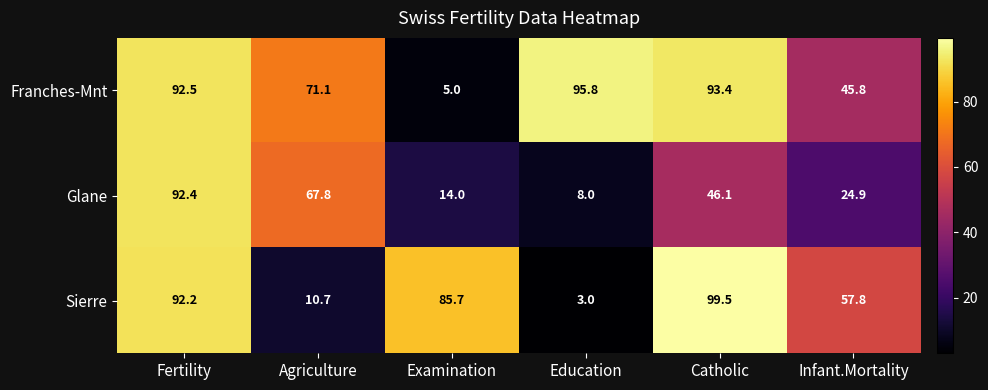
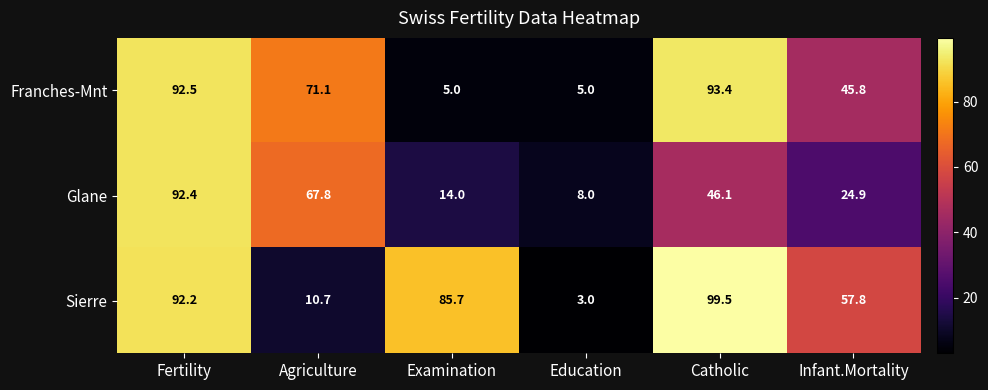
Franches-Mnt, Education: 95.8 -> 5.0
